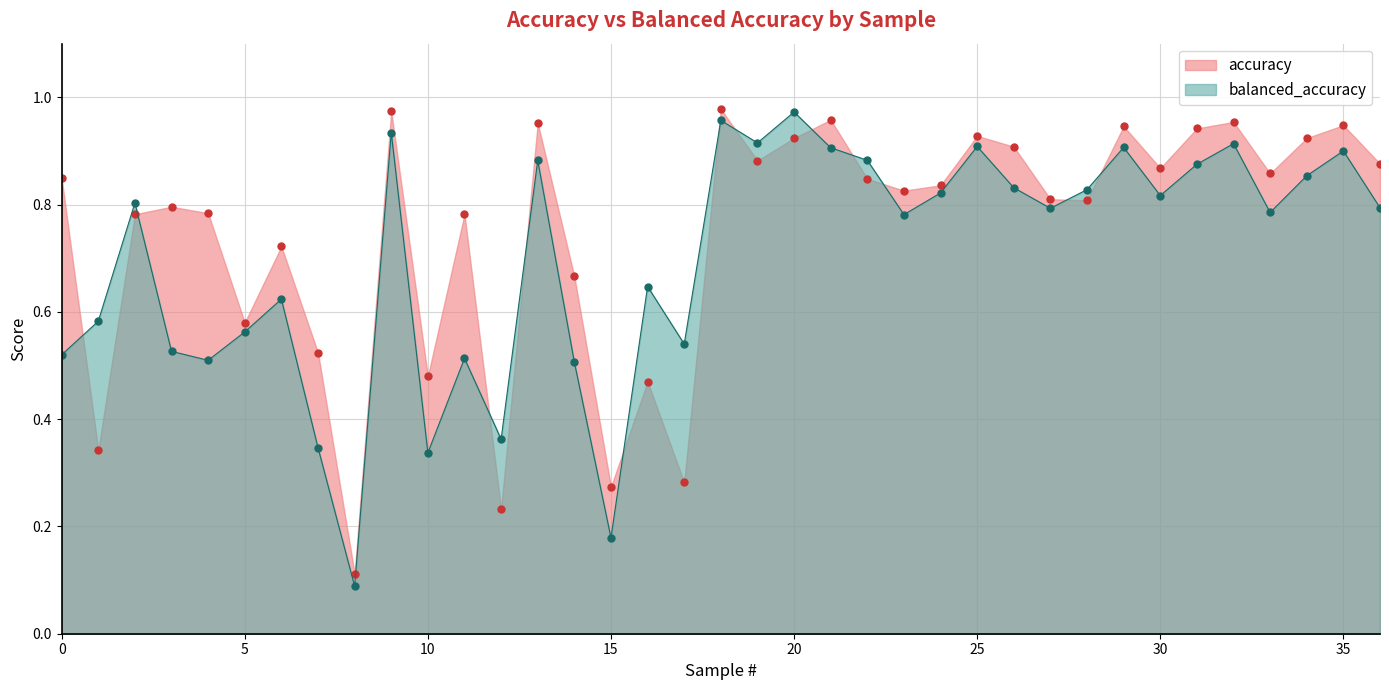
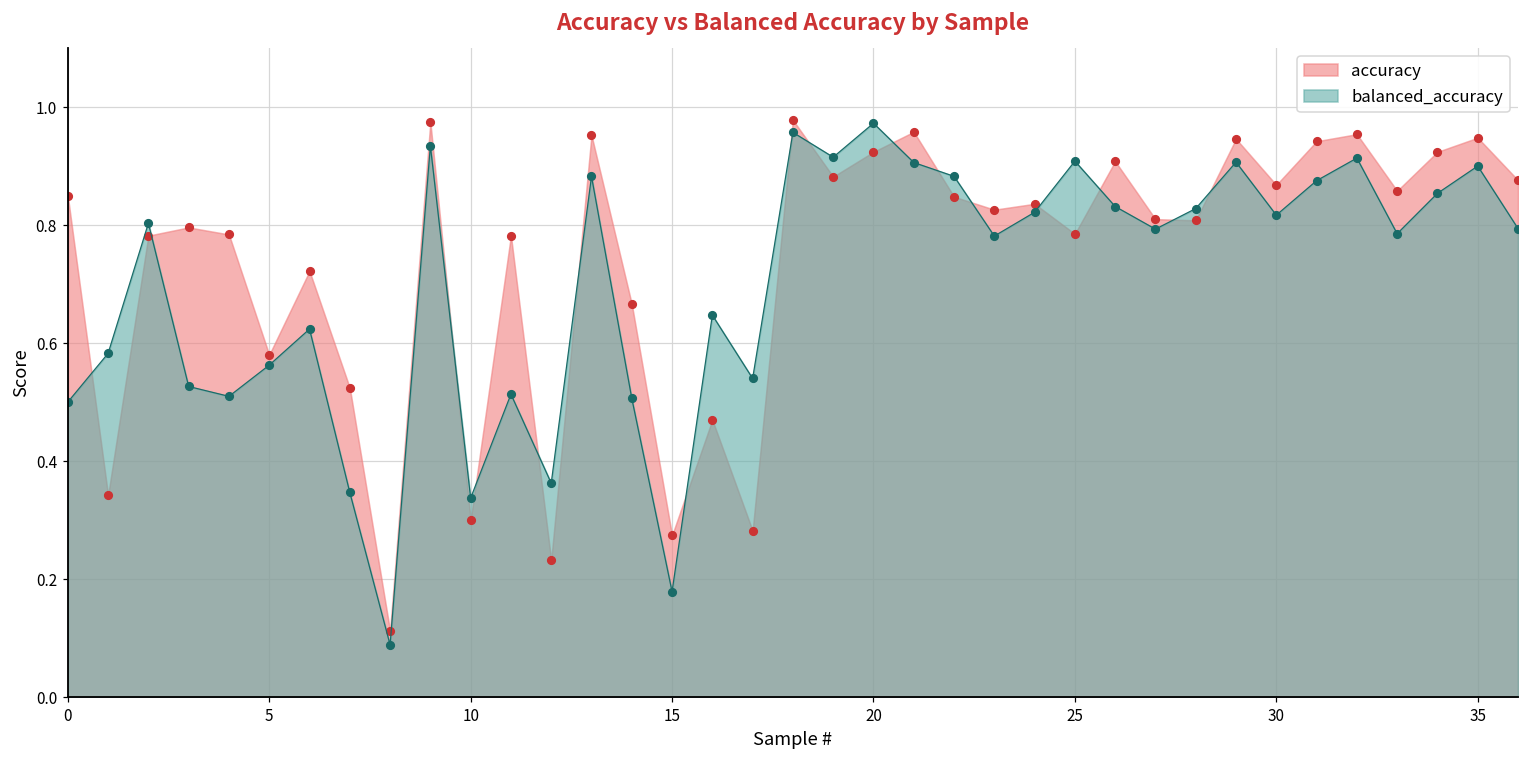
balanced_accuracy, 0: 0.52 -> 0.50
accuracy, 10: 0.48 -> 0.30
accuracy, 25: 0.93 -> 0.79
